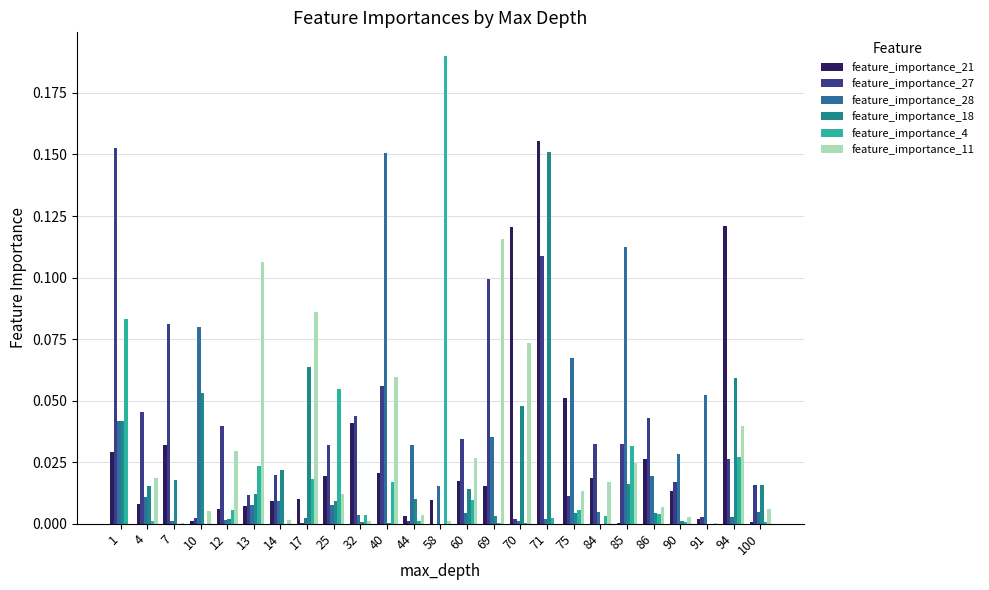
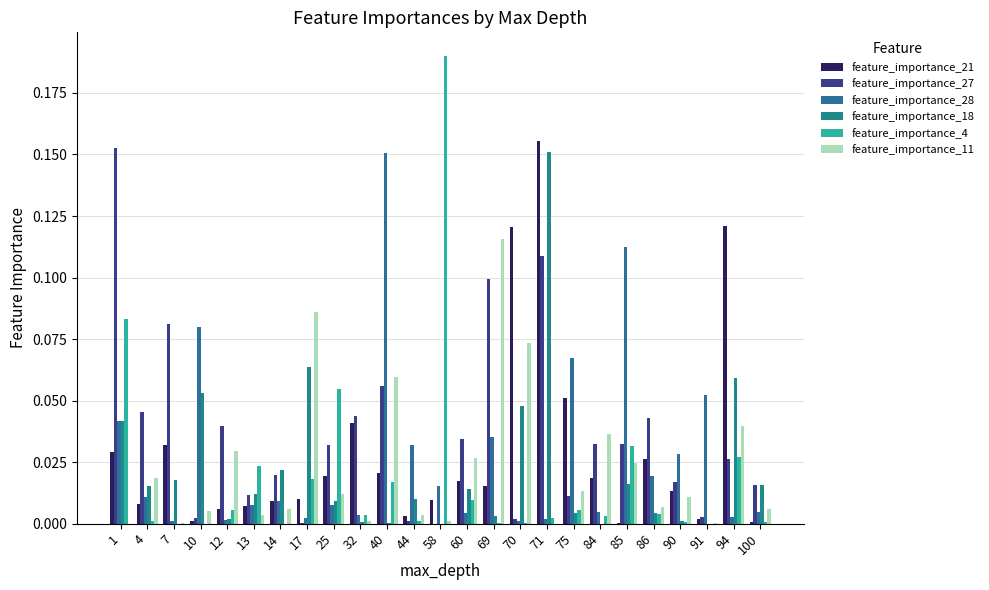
feature_importance_11, 13: 0.106 -> 0.004
feature_importance_11, 14: 0.002 -> 0.006
feature_importance_11, 84: 0.017 -> 0.037
feature_importance_11, 90: 0.003 -> 0.011
